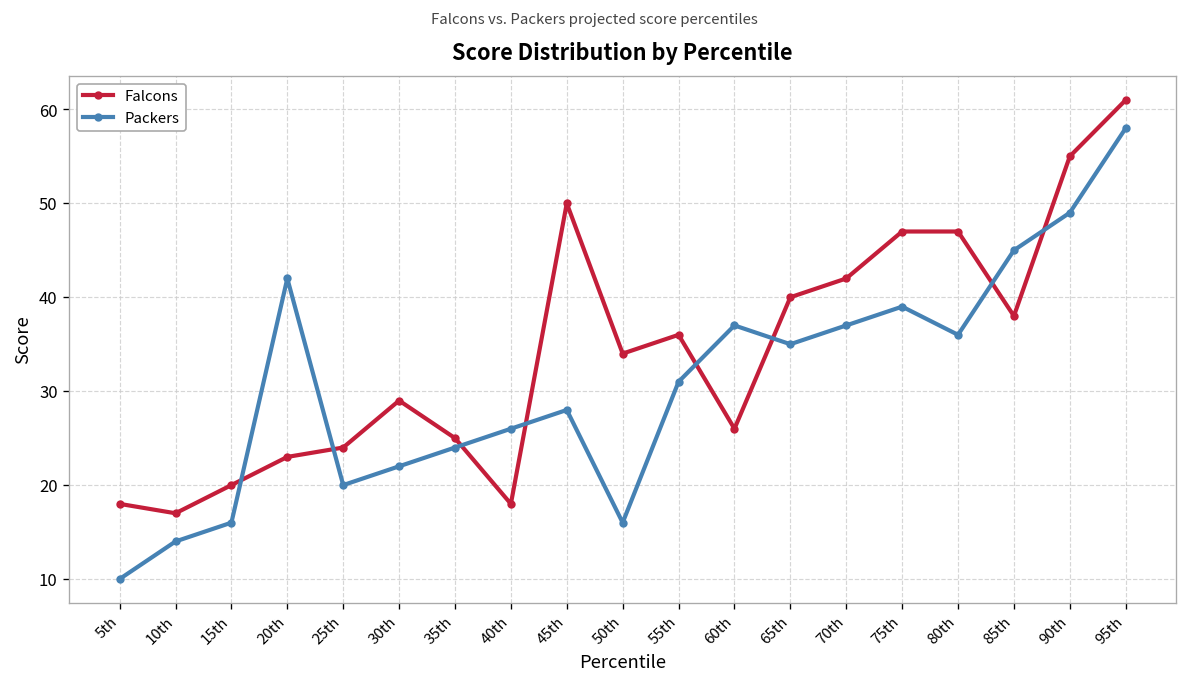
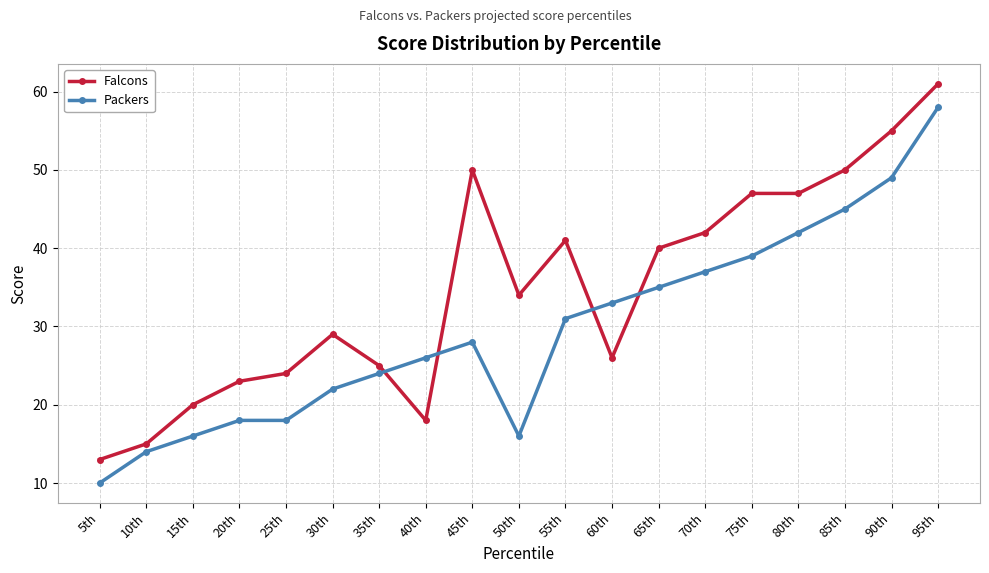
Falcons, 5th: 18 -> 13
Falcons, 10th: 17 -> 15
Packers, 20th: 42 -> 18
Packers, 25th: 20 -> 18
Falcons, 55th: 36 -> 41
Packers, 60th: 37 -> 33
Packers, 80th: 36 -> 42
Falcons, 85th: 38 -> 50
